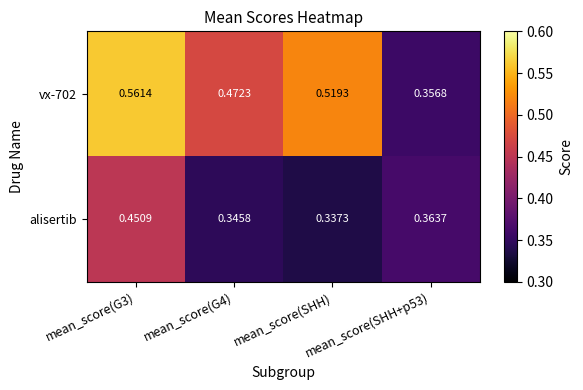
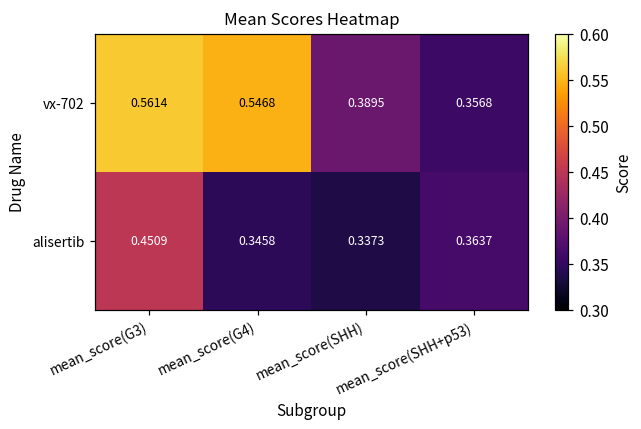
vx-702, mean_score(G4): 0.4723 -> 0.5468
vx-702, mean_score(SHH): 0.5193 -> 0.3895
